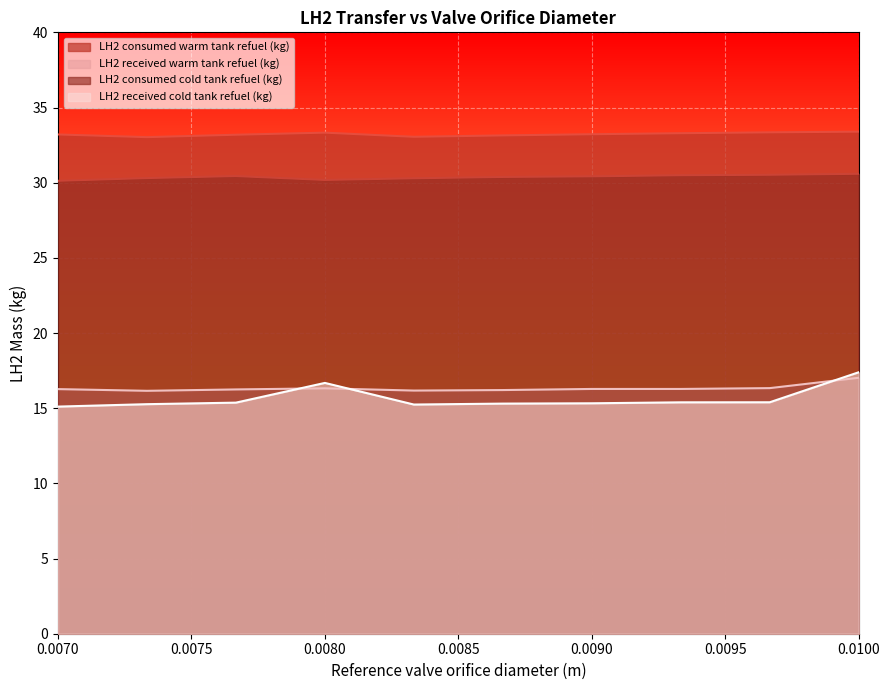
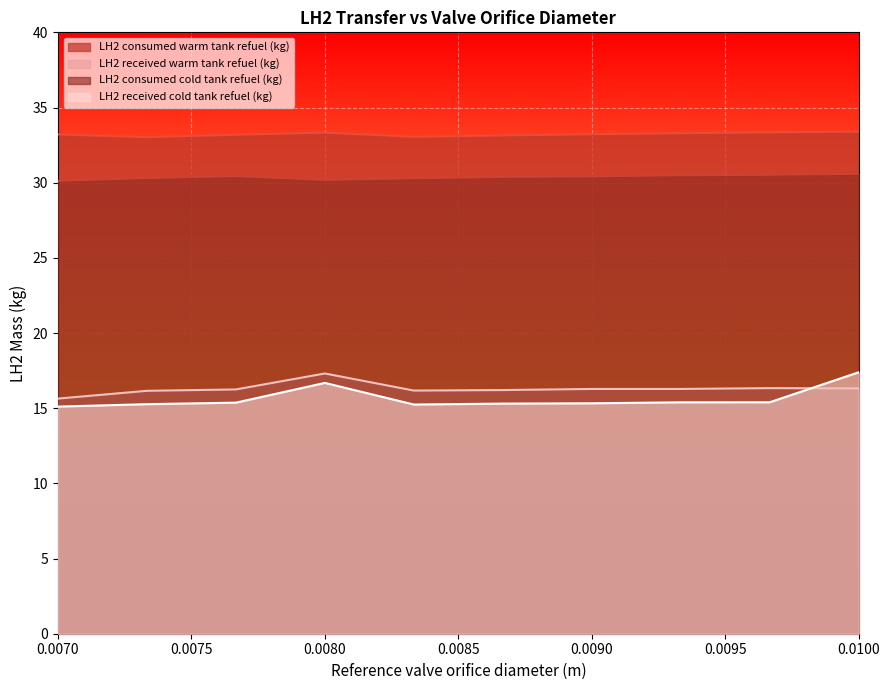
LH2 received warm tank refuel (kg), 0.0070: 16.3 -> 15.6
LH2 received warm tank refuel (kg), 0.0080: 16.3 -> 17.3
LH2 received warm tank refuel (kg), 0.0100: 17.0 -> 16.3
